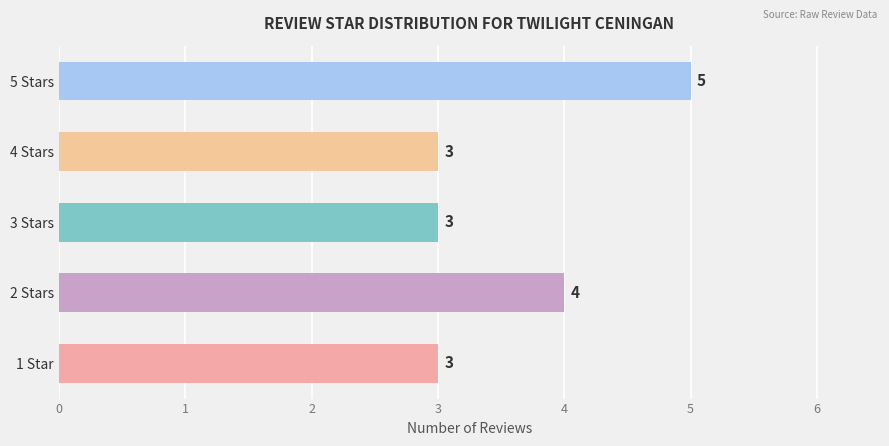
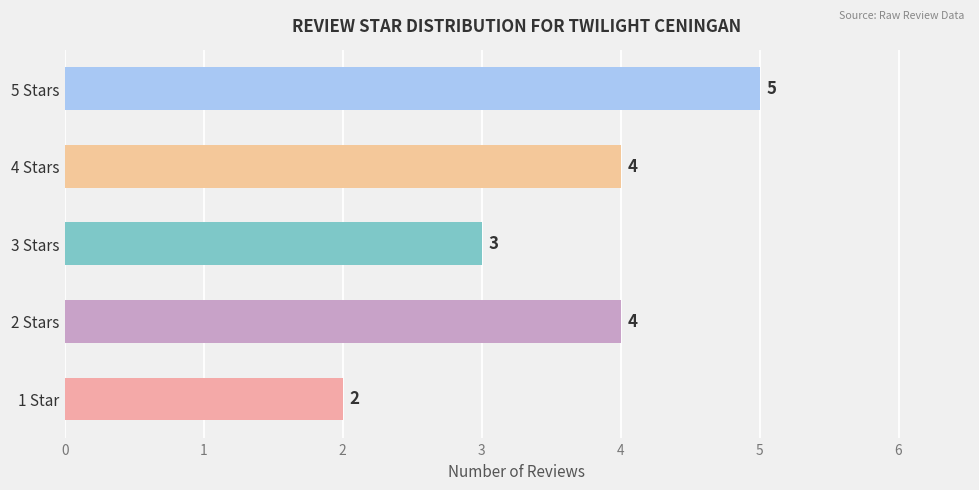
4 Stars: 3 -> 4
1 Star: 3 -> 2
